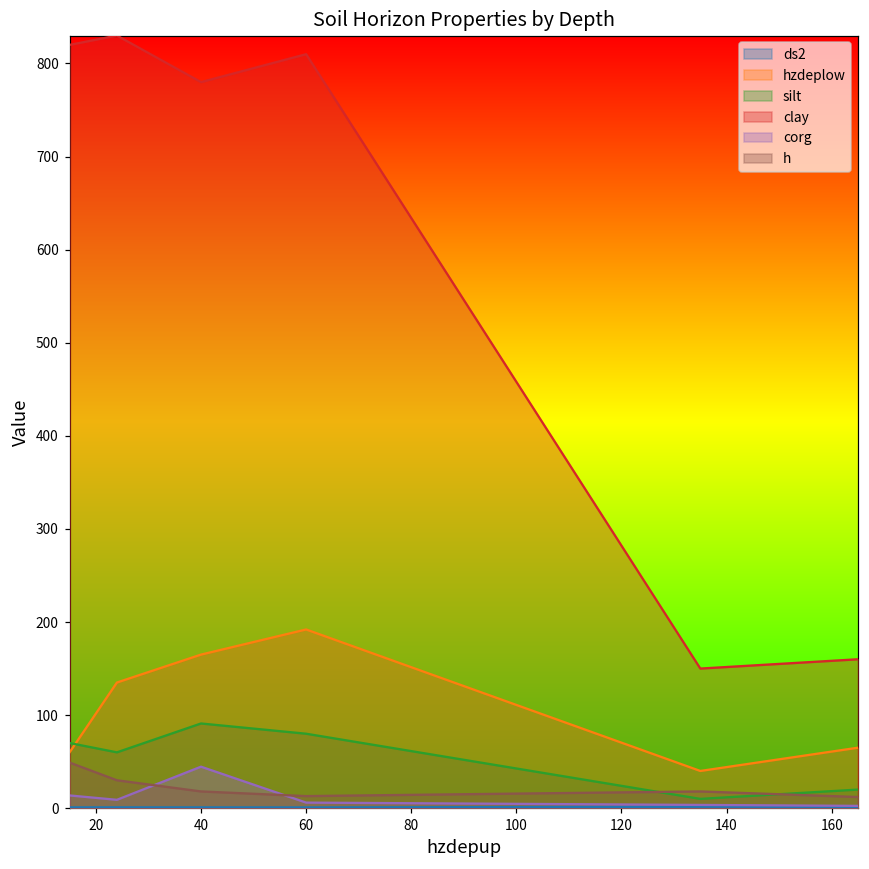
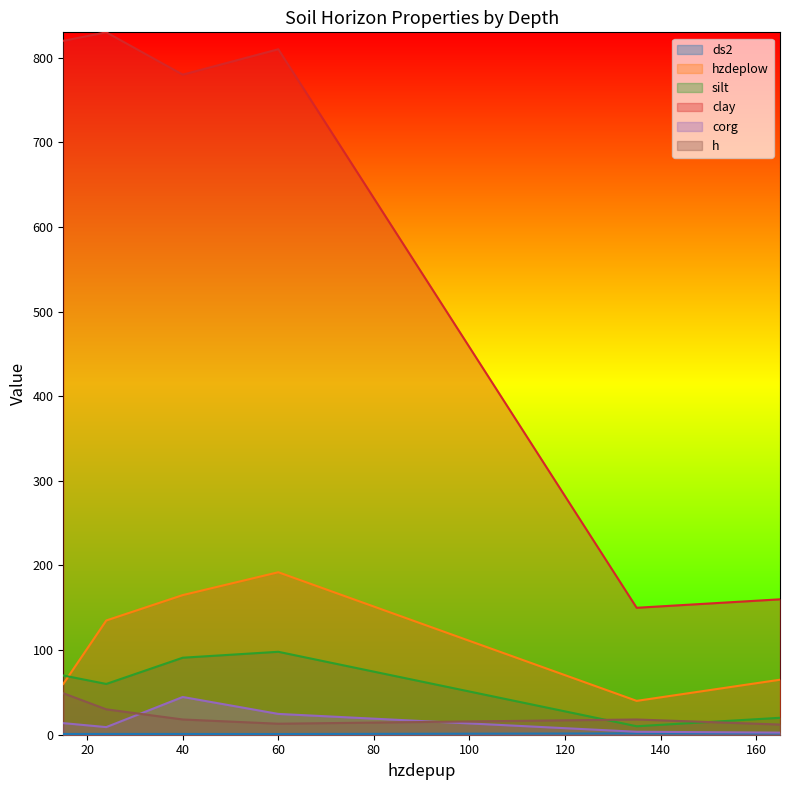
silt, 60: 80 -> 100
corg, 60: 10 -> 20
